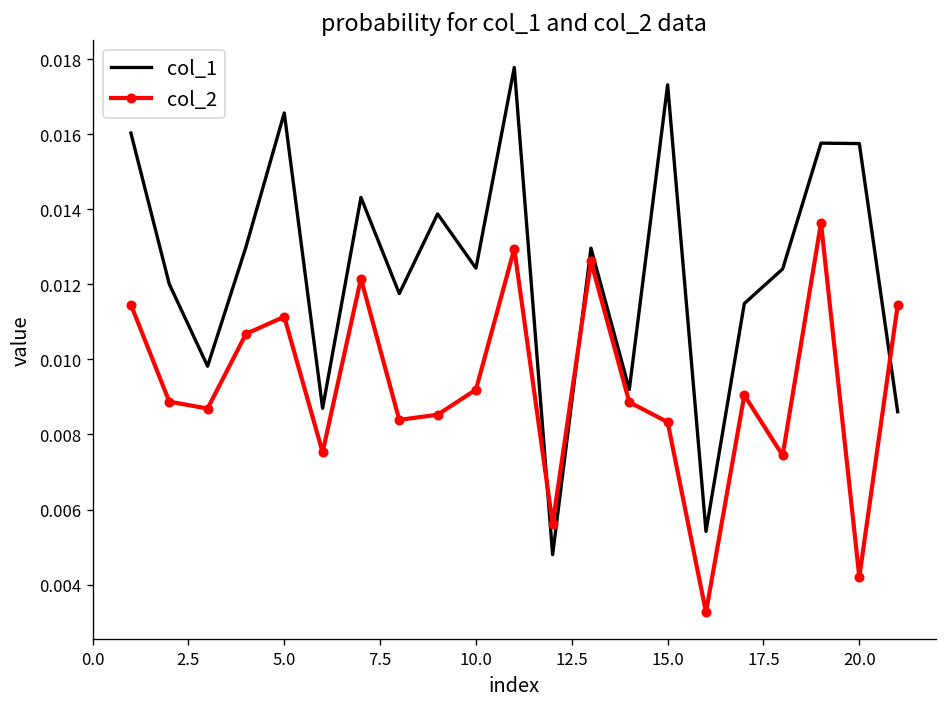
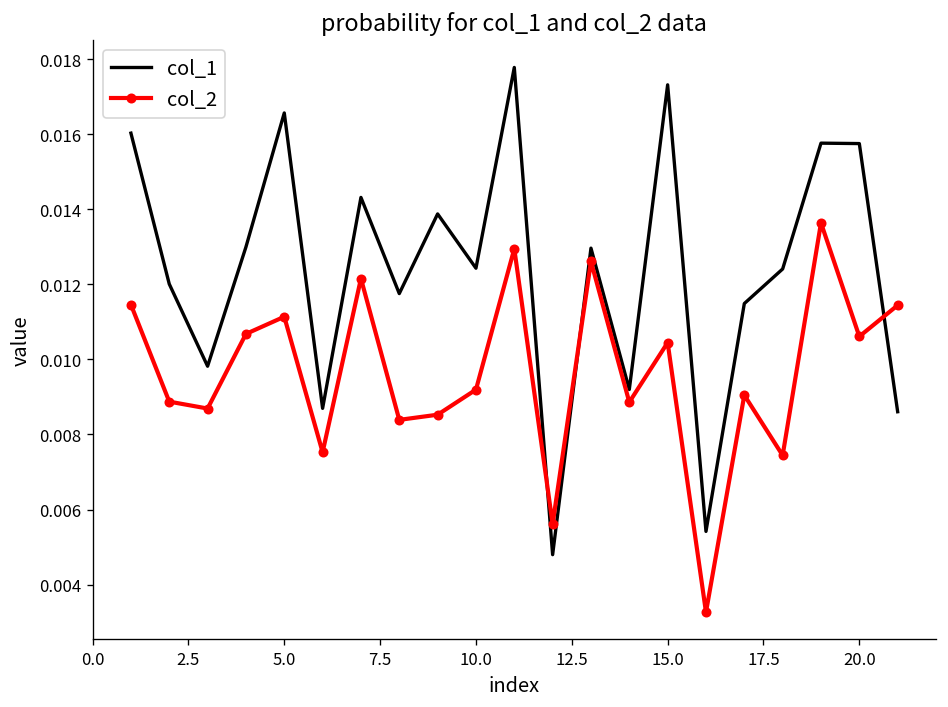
col_2, 15.0: 0.0083 -> 0.0104
col_2, 20.0: 0.0042 -> 0.0106
